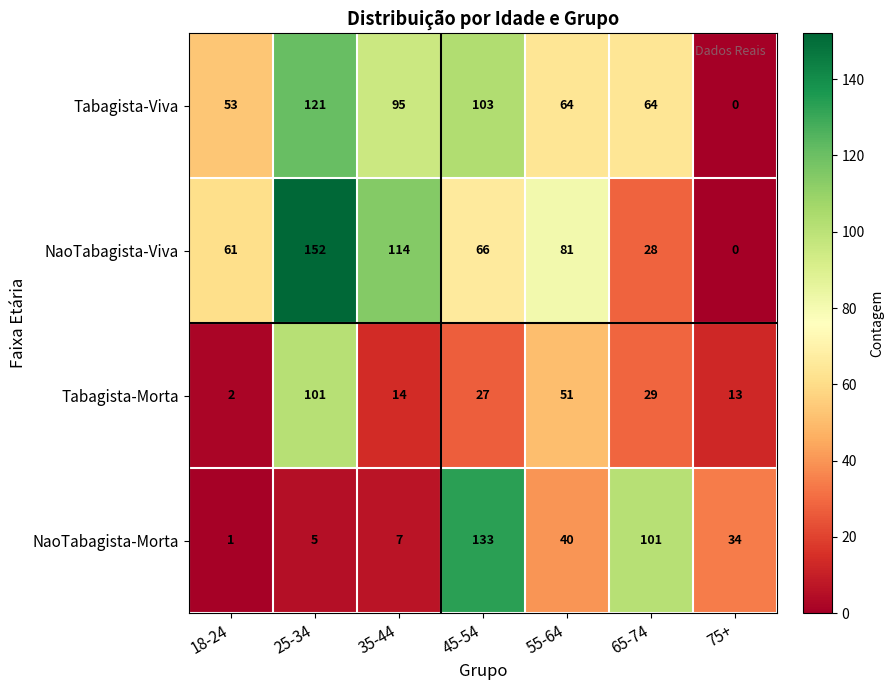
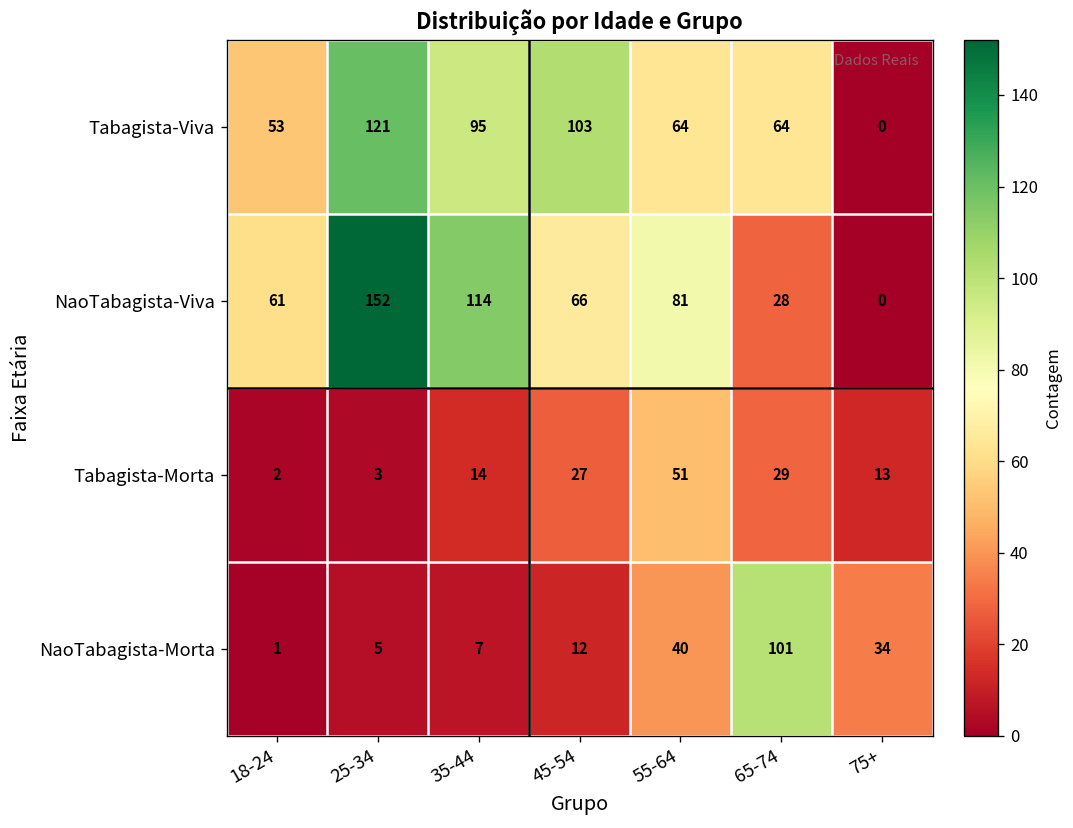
Tabagista-Morta, 25-34: 101 -> 3
NaoTabagista-Morta, 45-54: 133 -> 12
